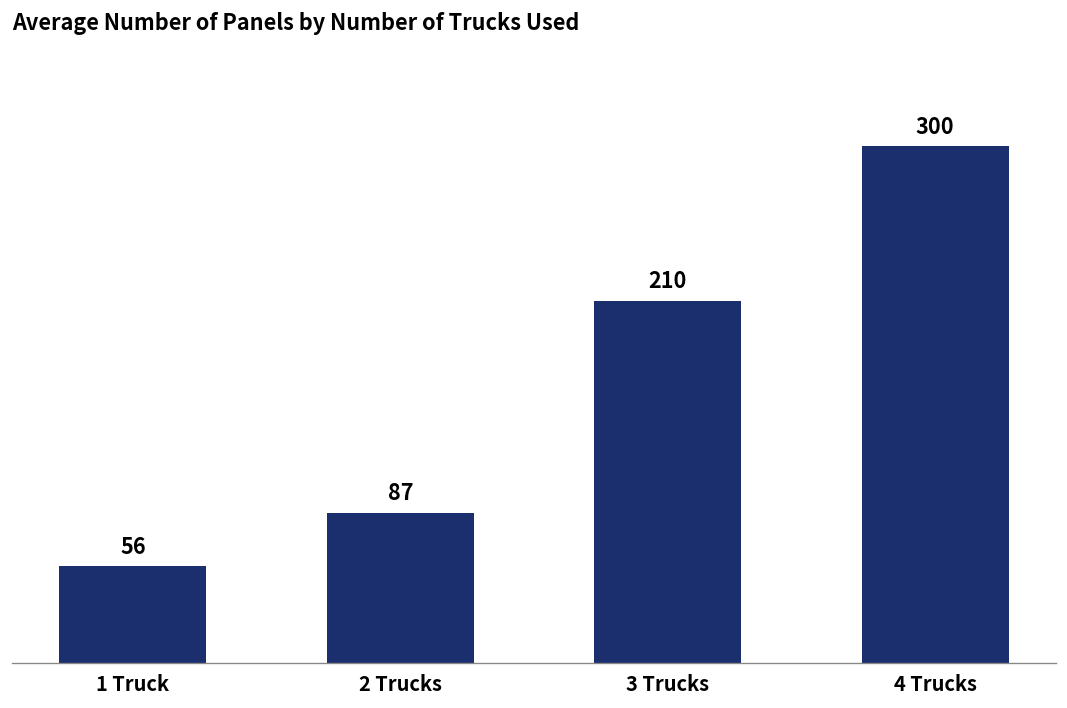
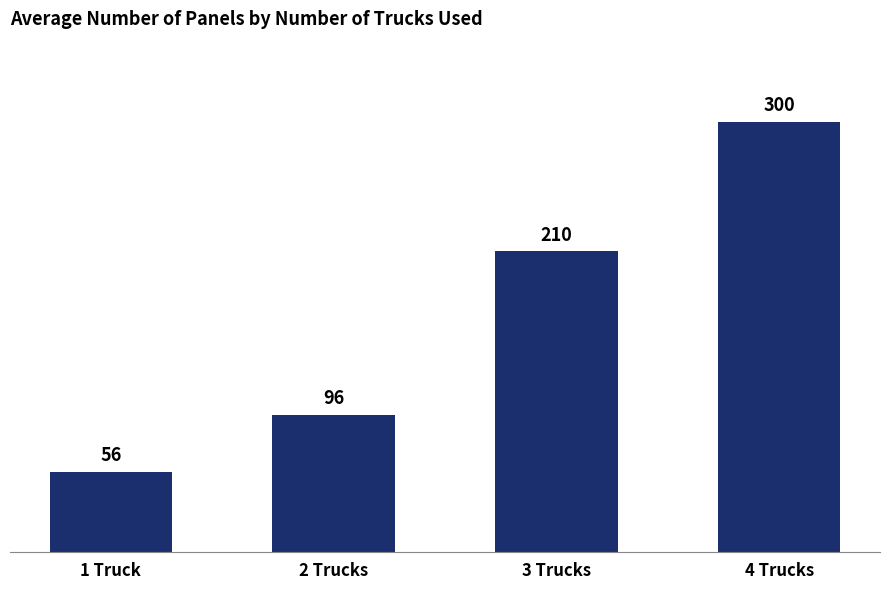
2 Trucks: 87 -> 96
